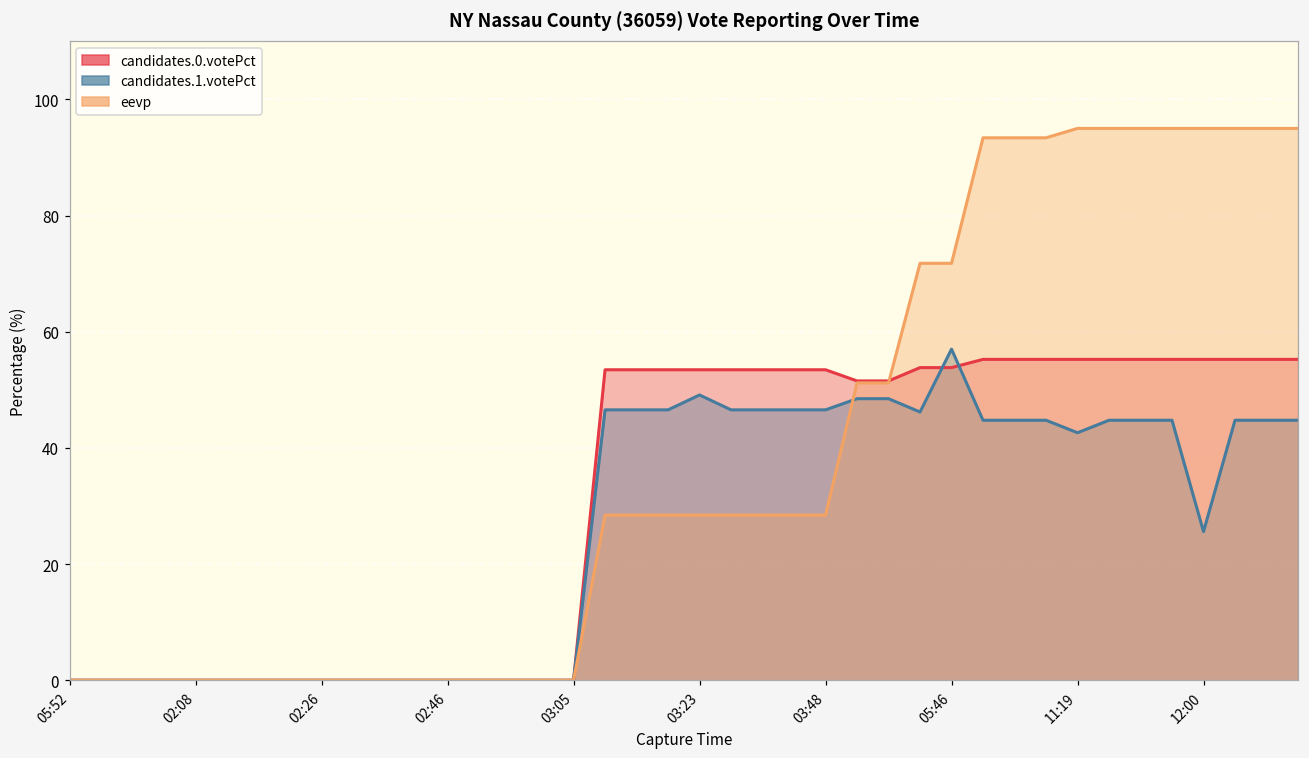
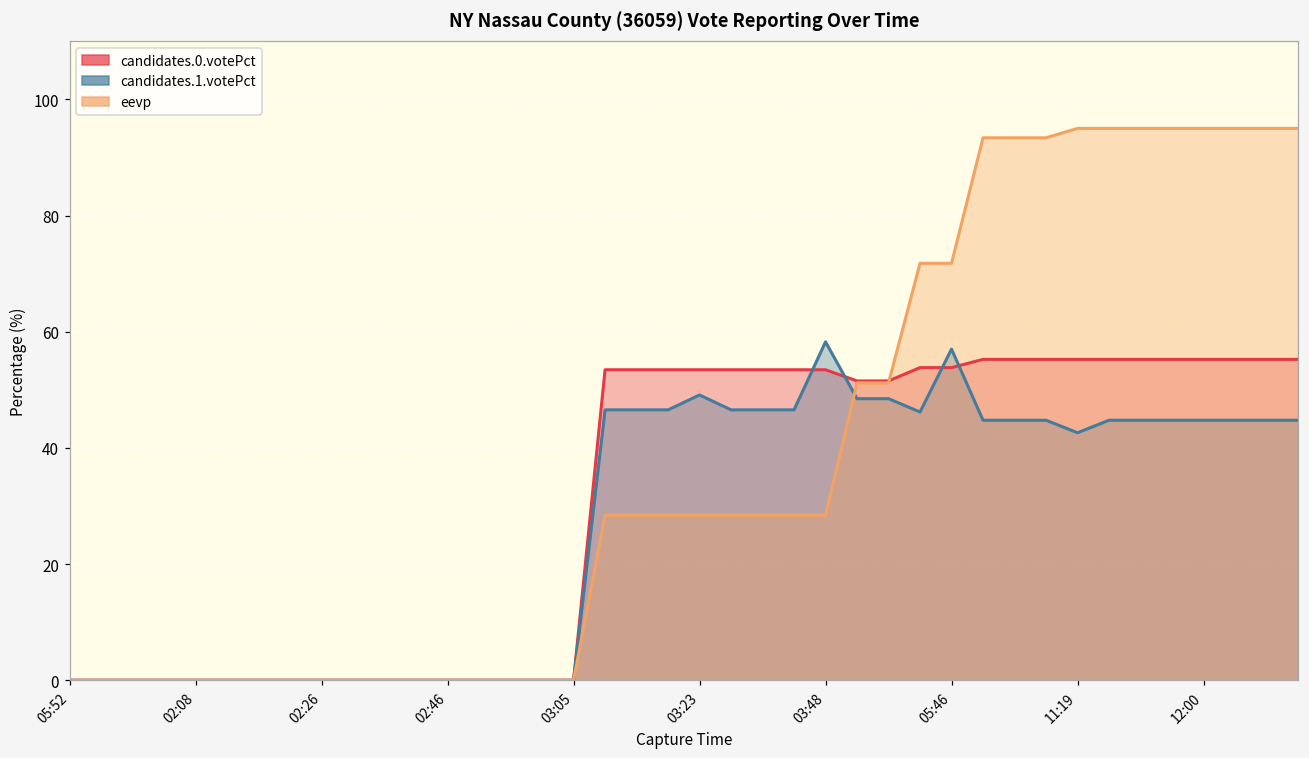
candidates.1.votePct, 03:48: 47 -> 58
candidates.1.votePct, 12:00: 26 -> 45
